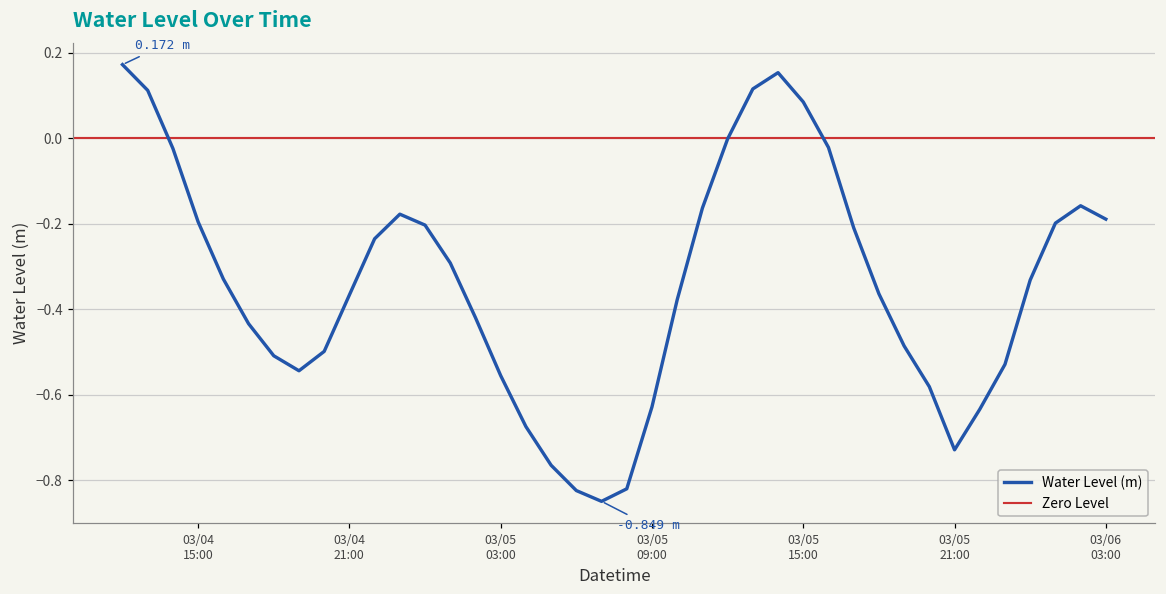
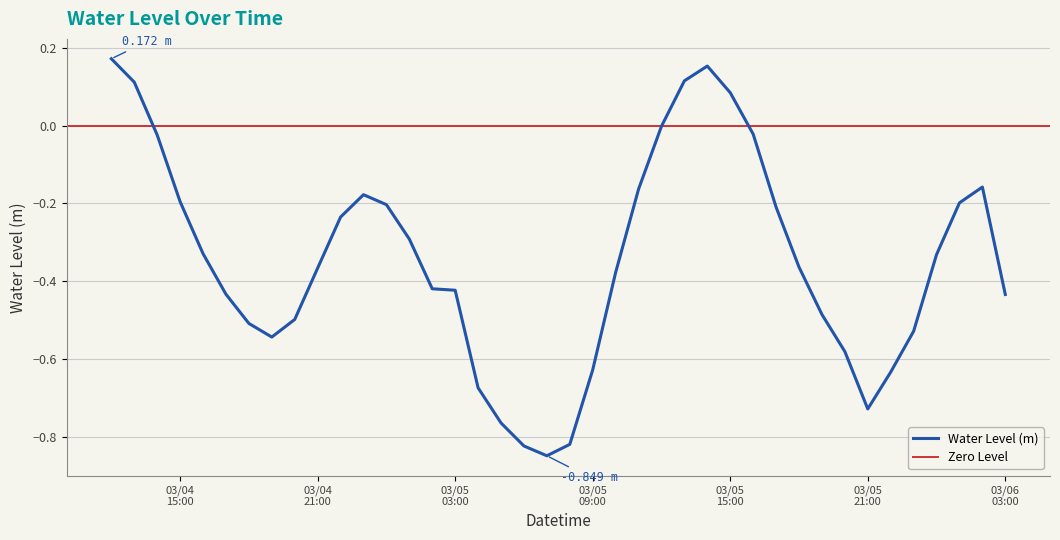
03/05 03:00: -0.56 -> -0.42
03/06 03:00: -0.19 -> -0.43
